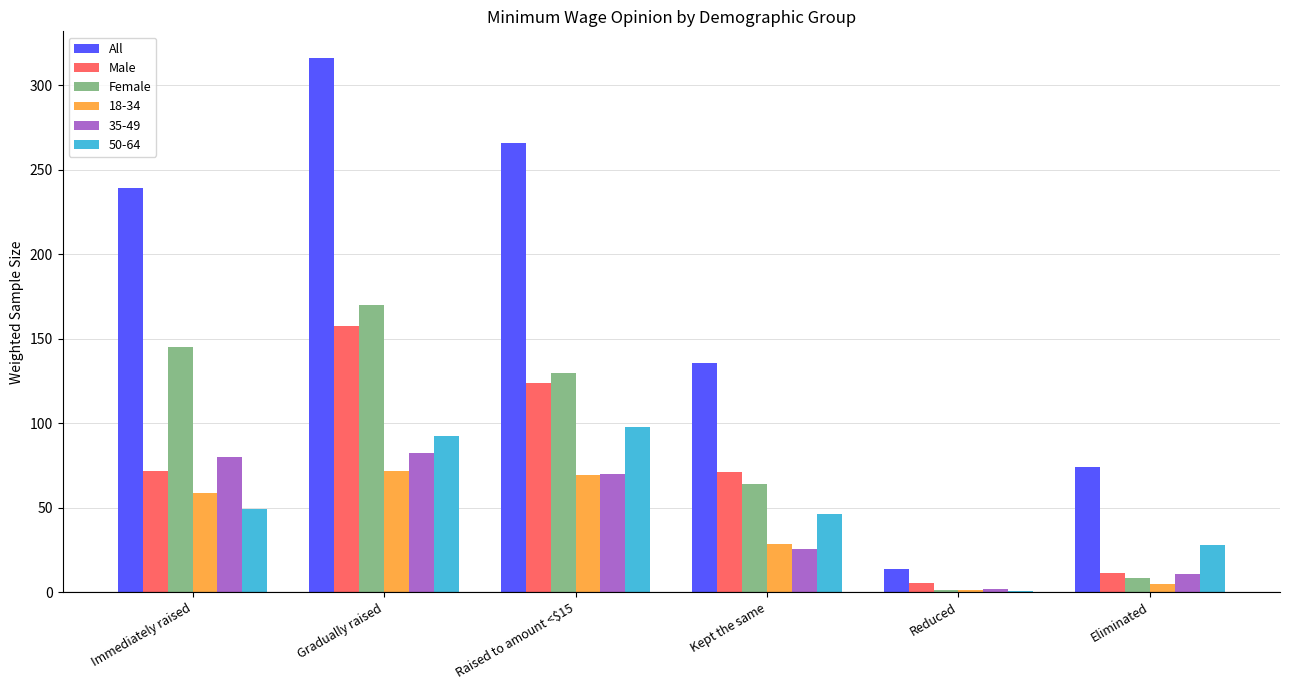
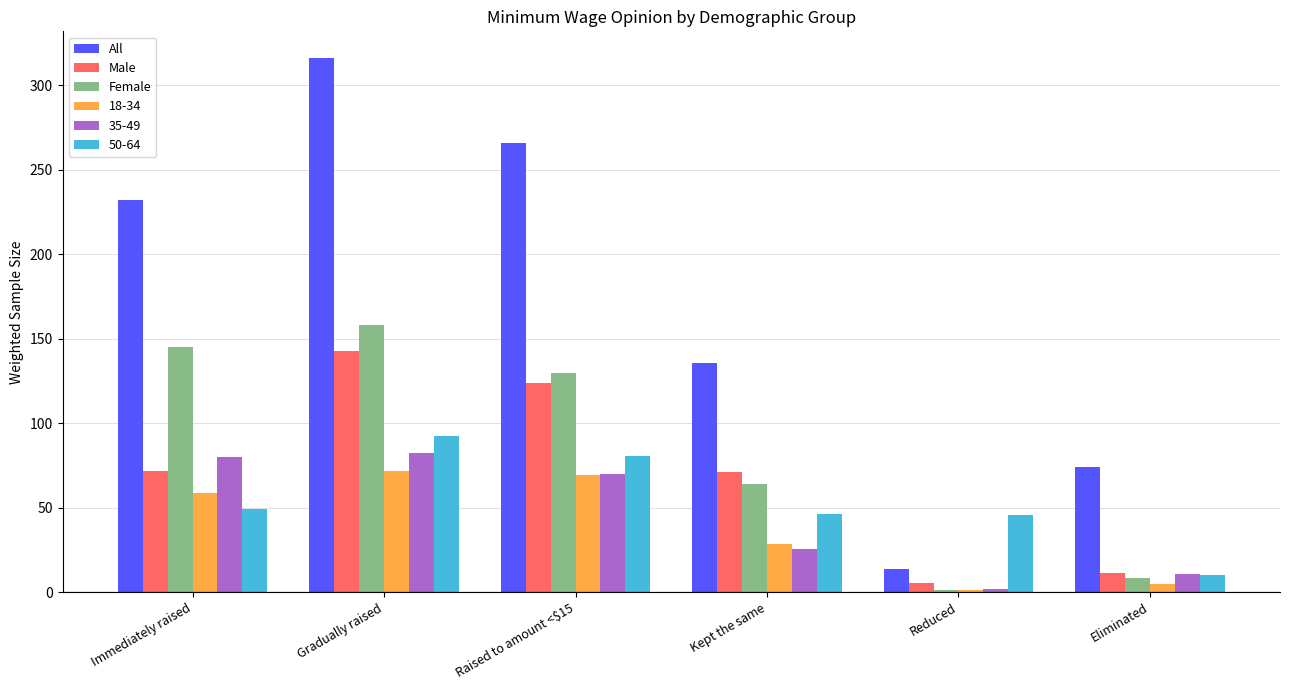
All, Immediately raised: 239 -> 232
Male, Gradually raised: 158 -> 143
Female, Gradually raised: 170 -> 158
50-64, Raised to amount <$15: 98 -> 81
50-64, Reduced: 1 -> 46
50-64, Eliminated: 28 -> 10
